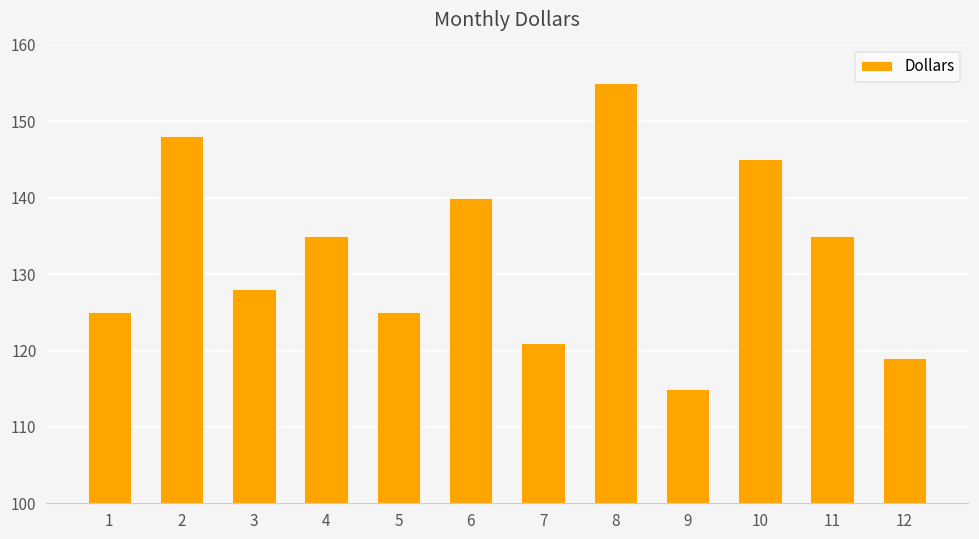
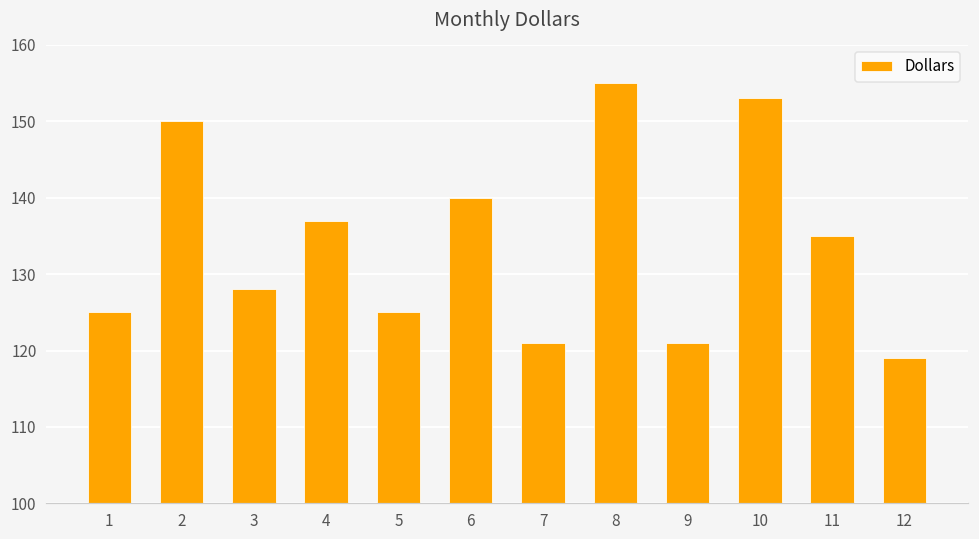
2: 148 -> 150
4: 135 -> 137
9: 115 -> 121
10: 145 -> 153
